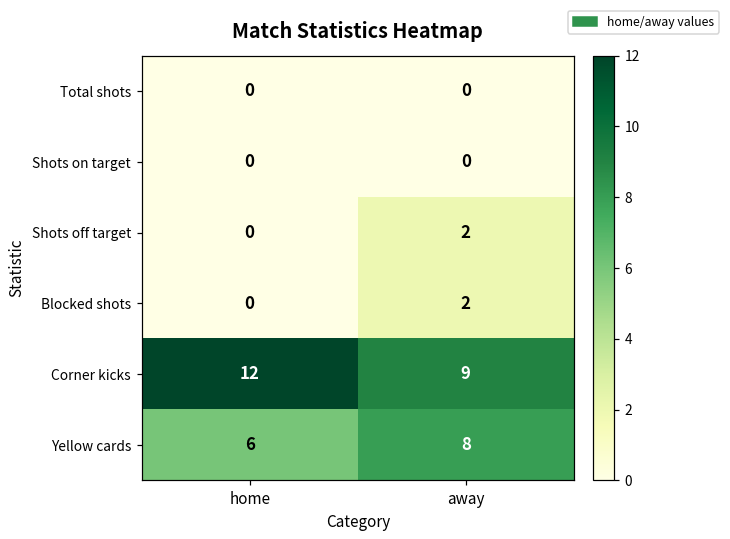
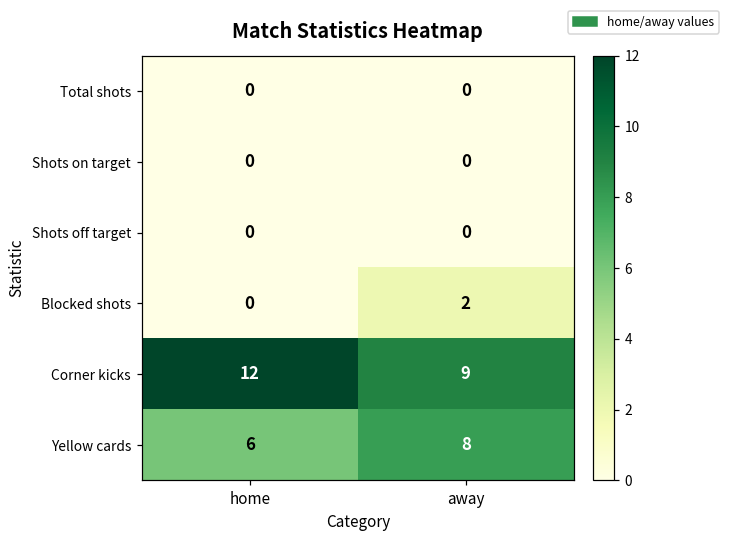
Shots off target, away: 2 -> 0
